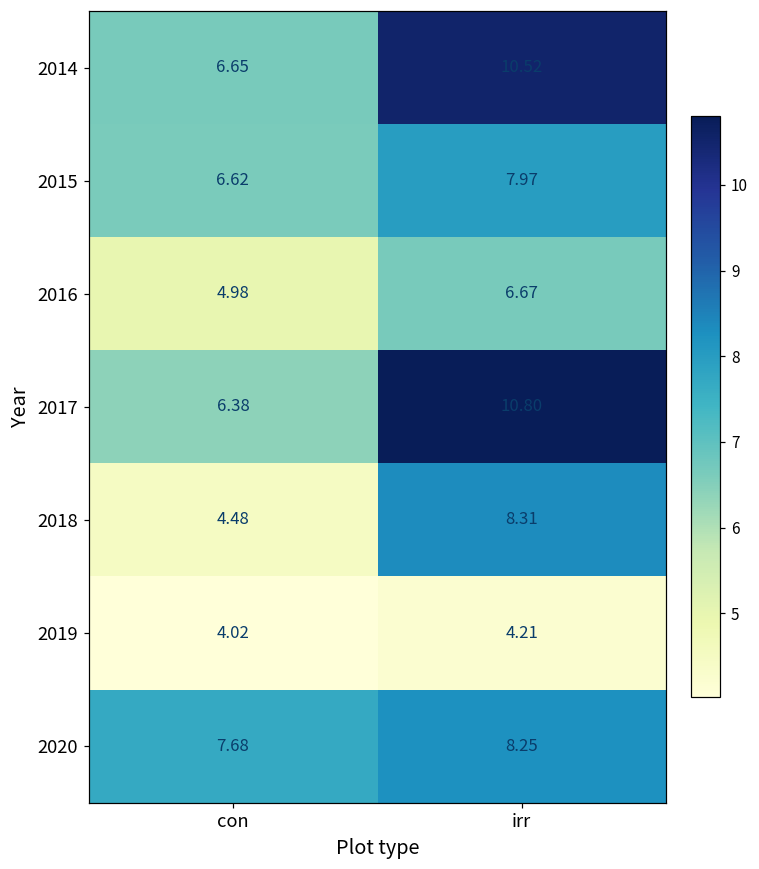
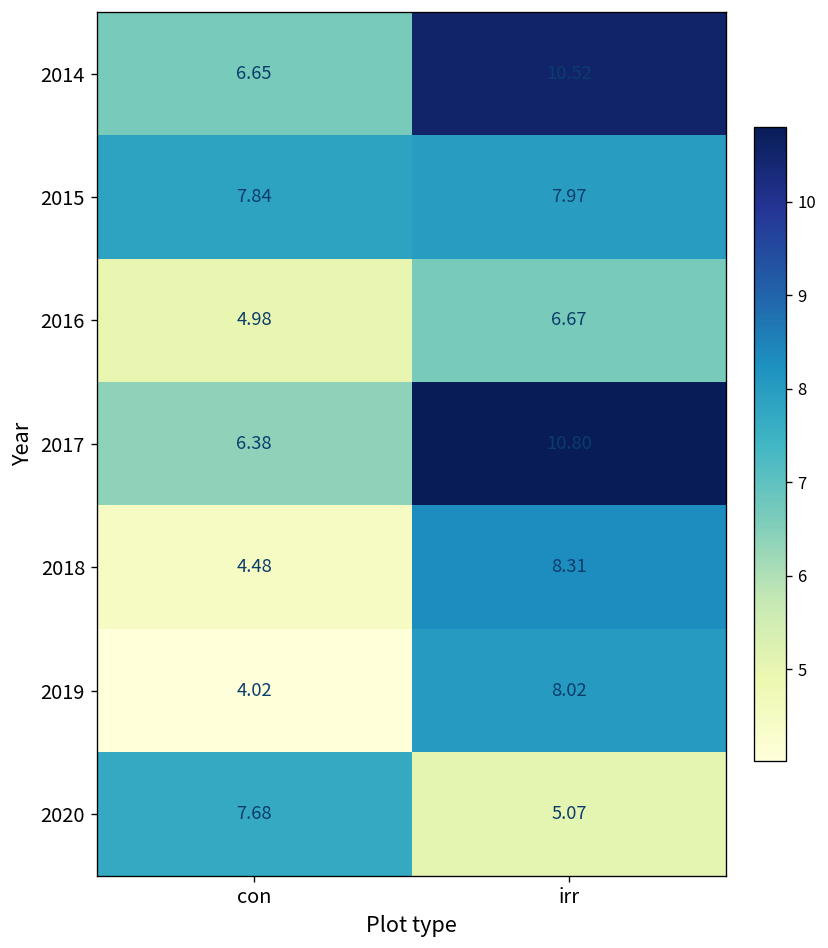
2015, con: 6.62 -> 7.84
2019, irr: 4.21 -> 8.02
2020, irr: 8.25 -> 5.07
